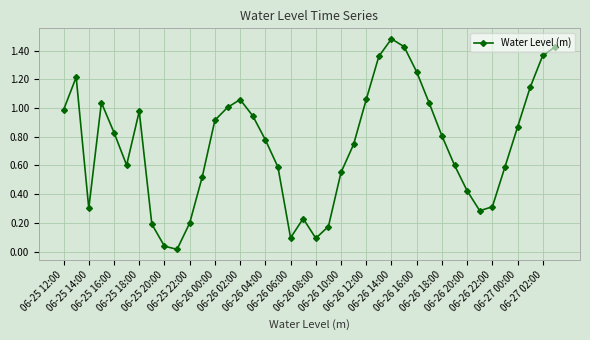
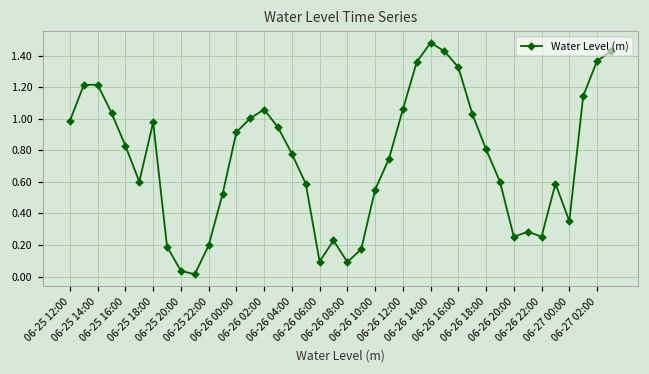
06-25 14:00: 0.30 -> 1.22
06-26 16:00: 1.25 -> 1.33
06-26 20:00: 0.42 -> 0.25
06-26 22:00: 0.31 -> 0.25
06-27 00:00: 0.87 -> 0.35
